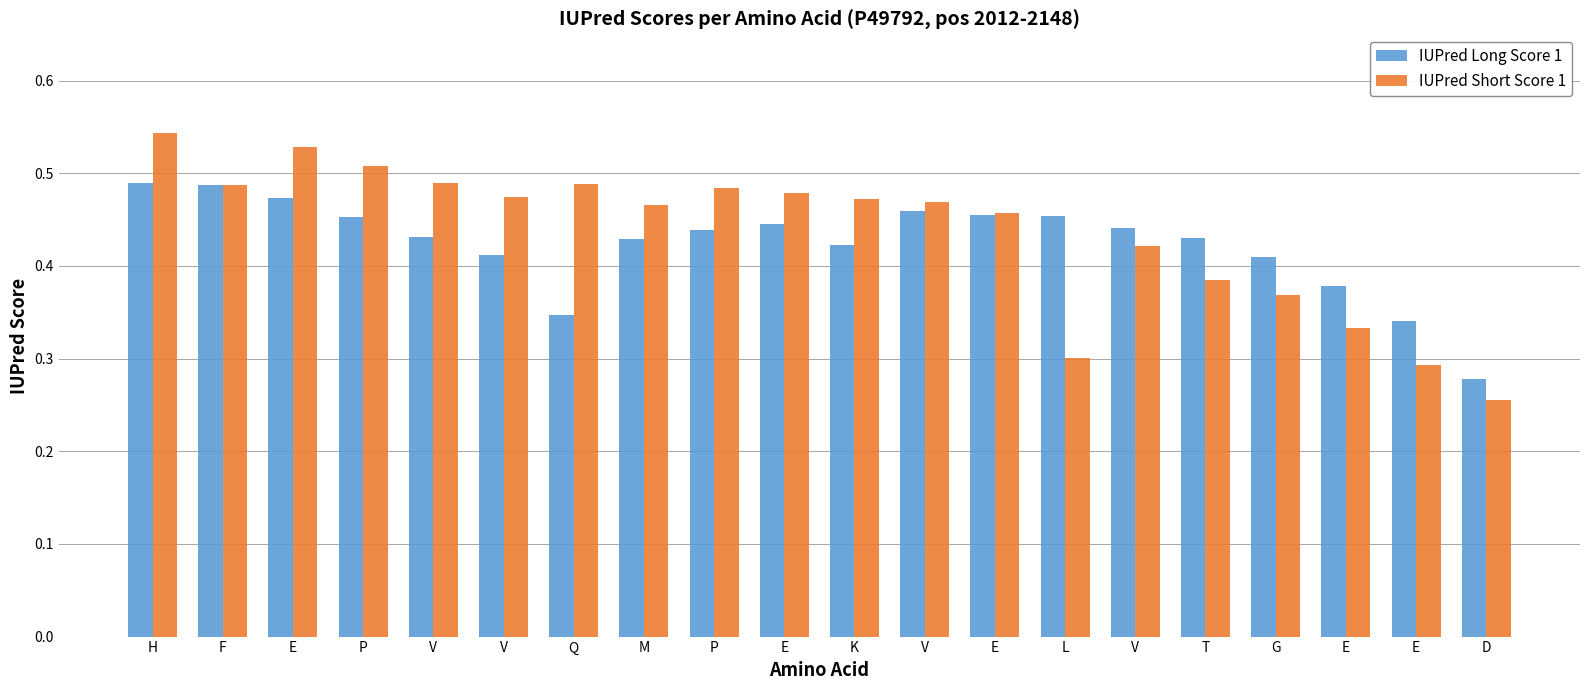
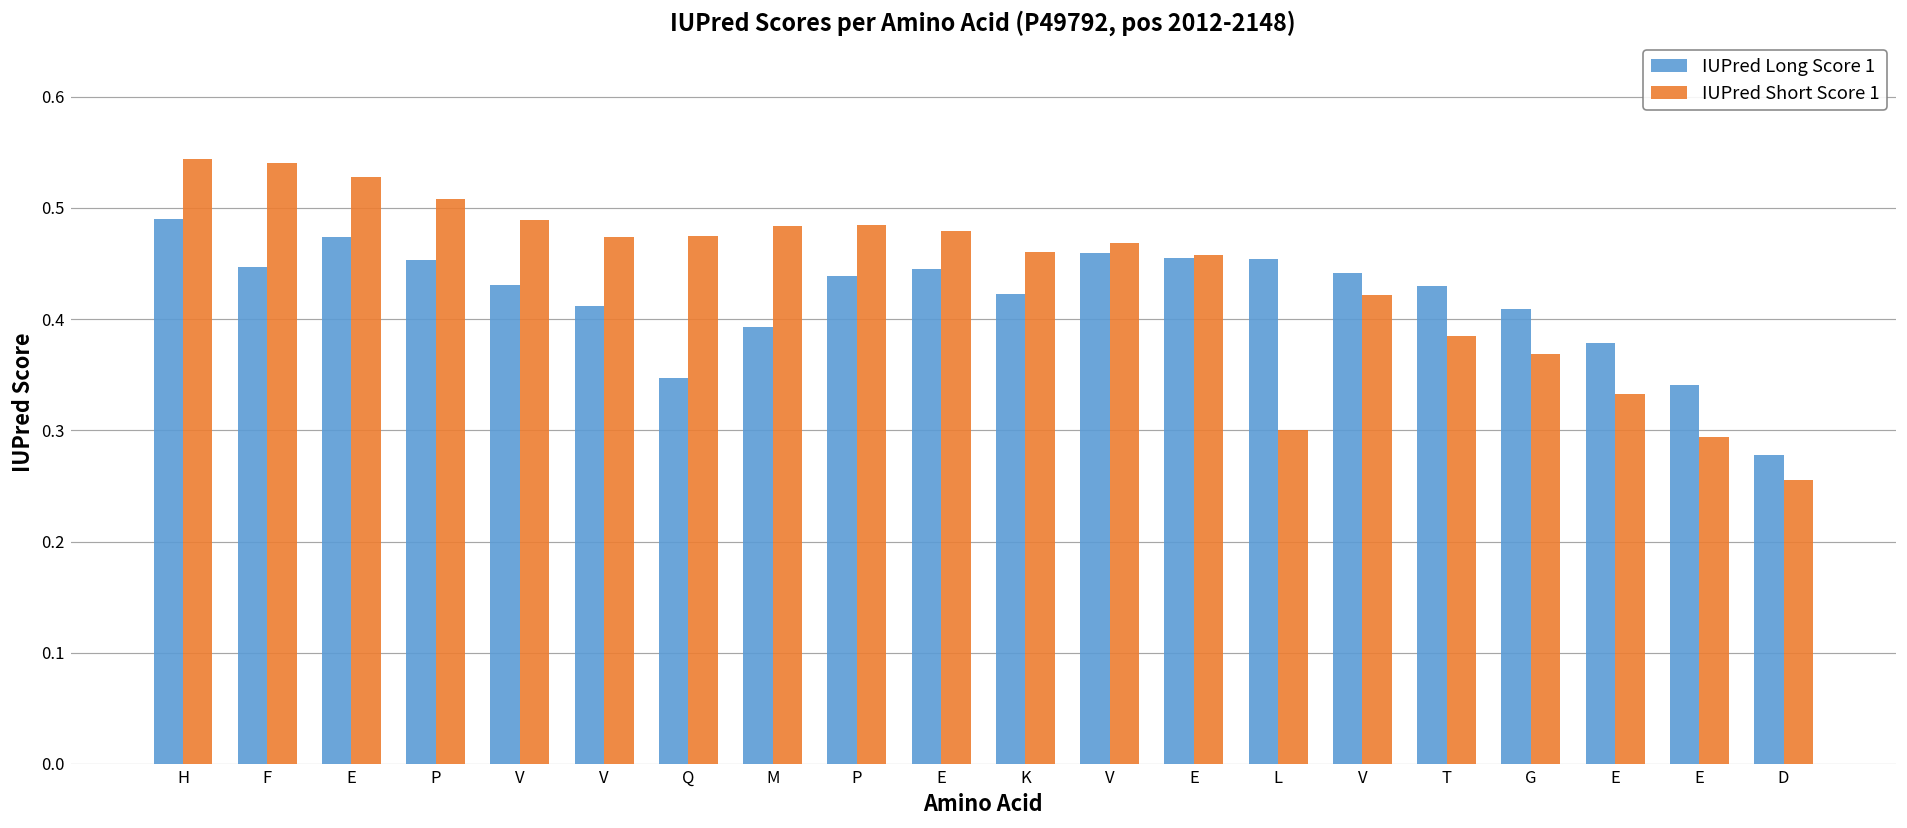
IUPred Long Score 1, F: 0.49 -> 0.45
IUPred Short Score 1, F: 0.49 -> 0.54
IUPred Short Score 1, Q: 0.49 -> 0.47
IUPred Long Score 1, M: 0.43 -> 0.39
IUPred Short Score 1, M: 0.47 -> 0.48
IUPred Short Score 1, K: 0.47 -> 0.46
